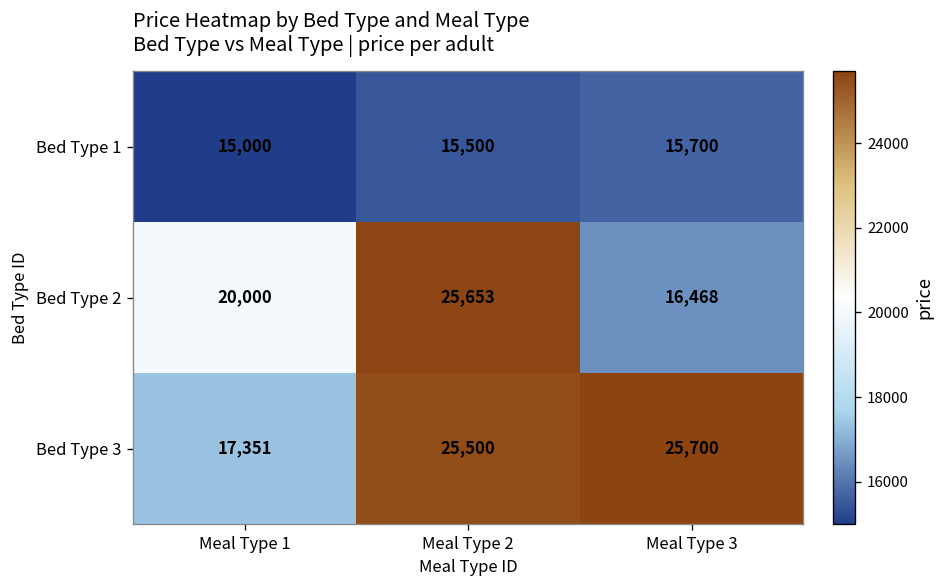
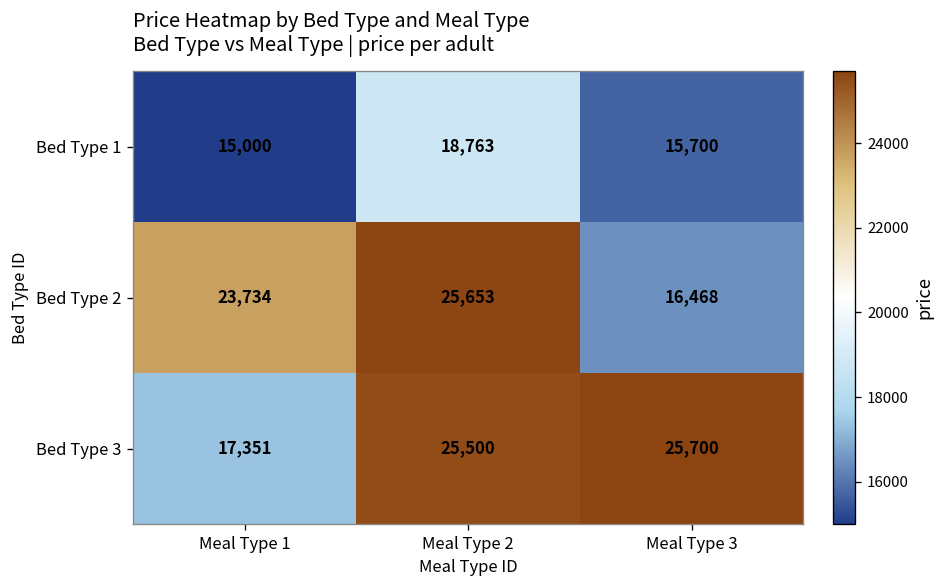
Bed Type 1, Meal Type 2: 15,500 -> 18,763
Bed Type 2, Meal Type 1: 20,000 -> 23,734
